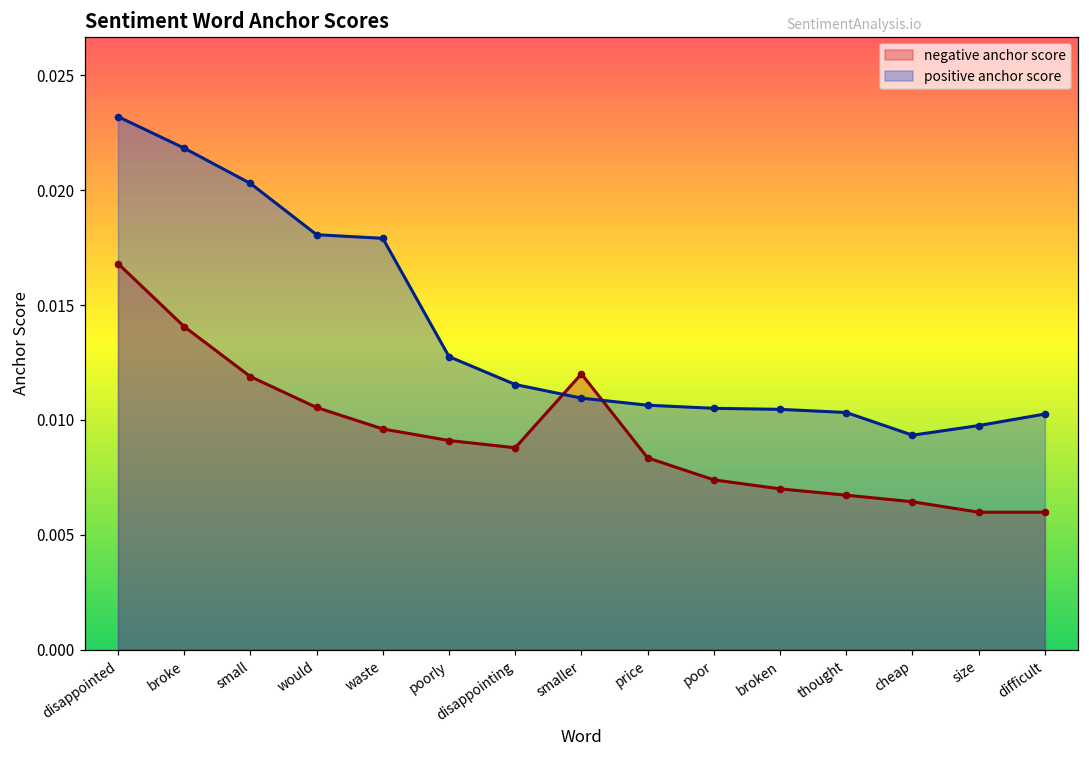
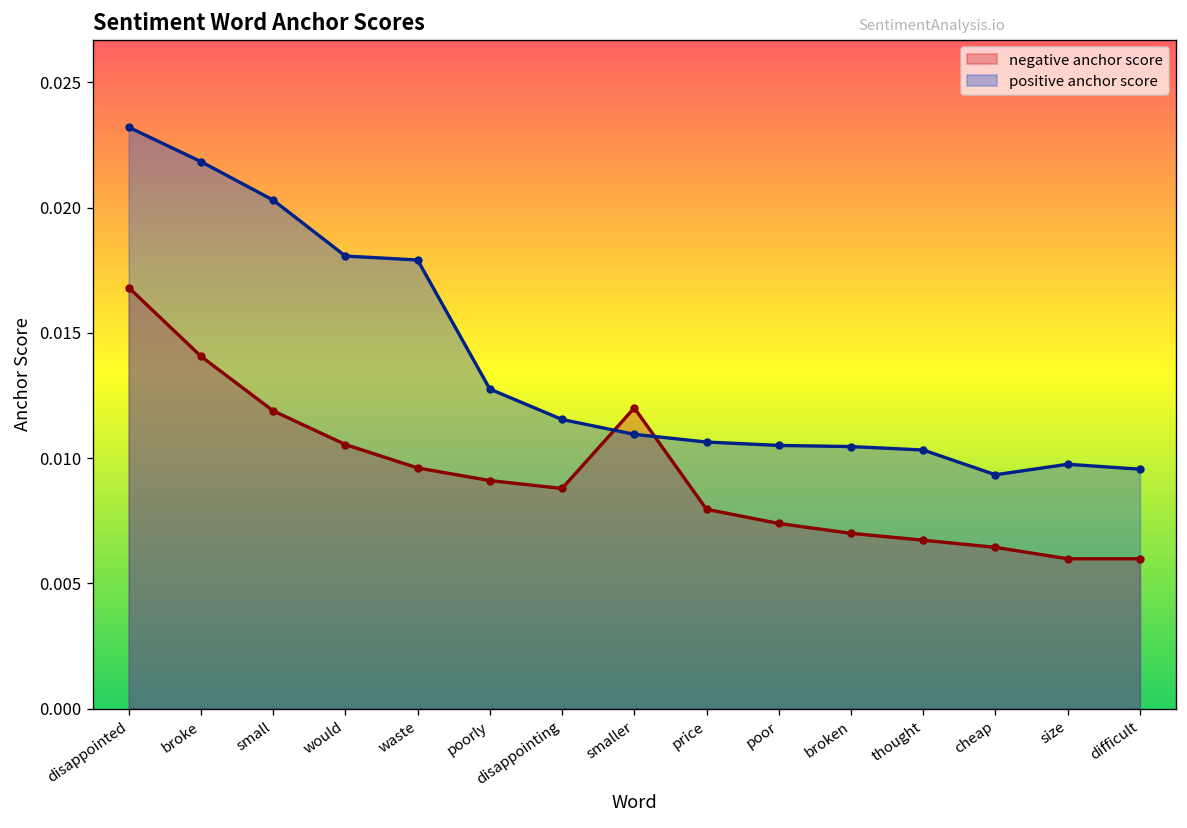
negative anchor score, price: 0.0083 -> 0.0080
positive anchor score, difficult: 0.0103 -> 0.0096
